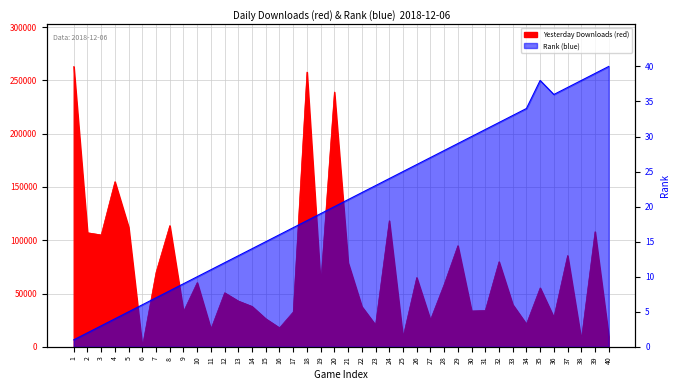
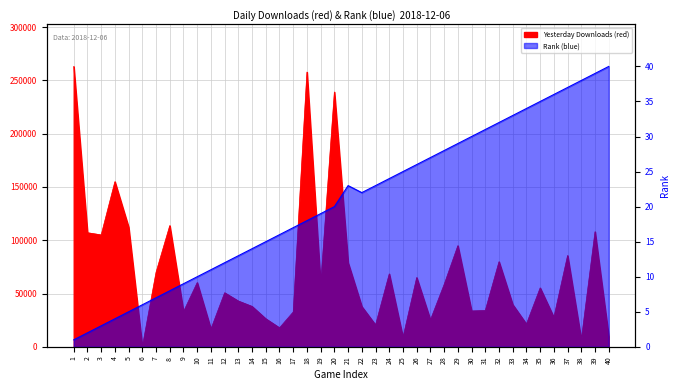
Yesterday Downloads (red), 24: 118000 -> 68000
Rank (blue), 21: 21 -> 23
Rank (blue), 35: 38 -> 35
